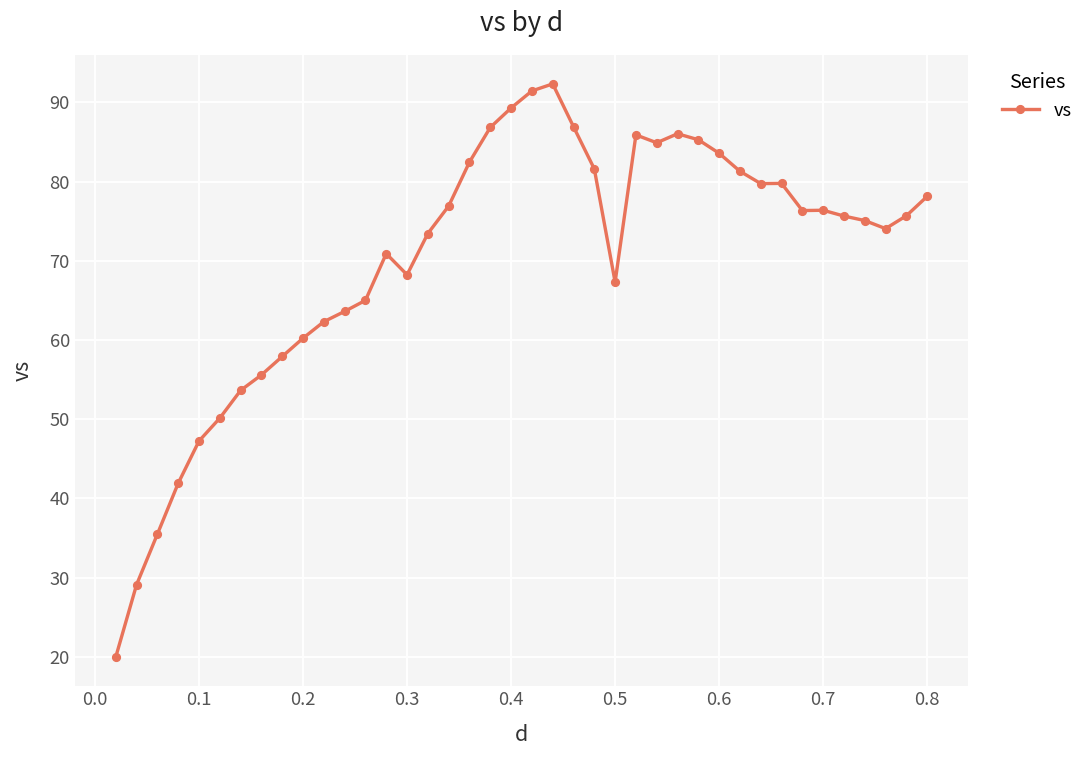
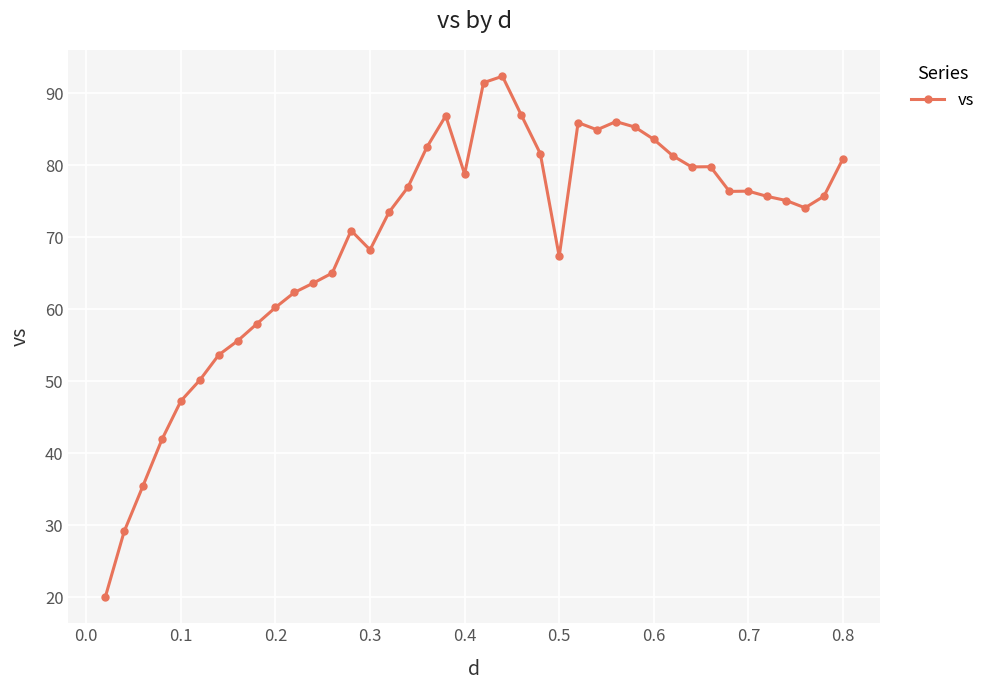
0.4: 89 -> 79
0.8: 78 -> 81
